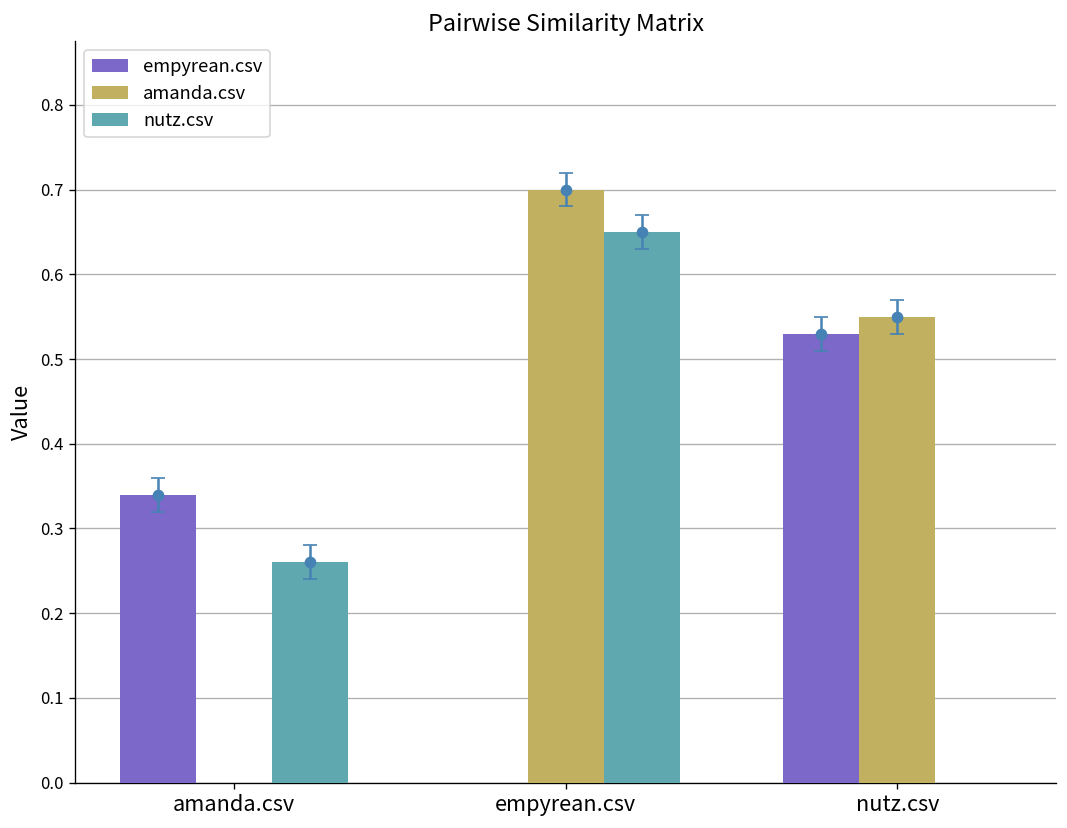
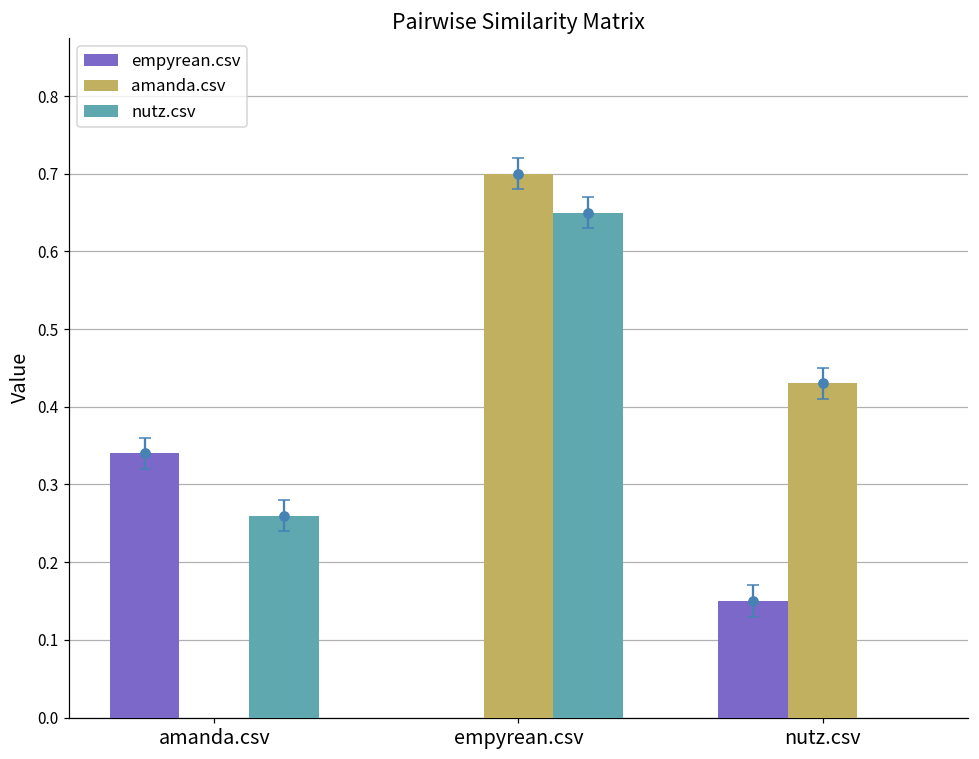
empyrean.csv, nutz.csv: 0.53 -> 0.15
amanda.csv, nutz.csv: 0.55 -> 0.43
